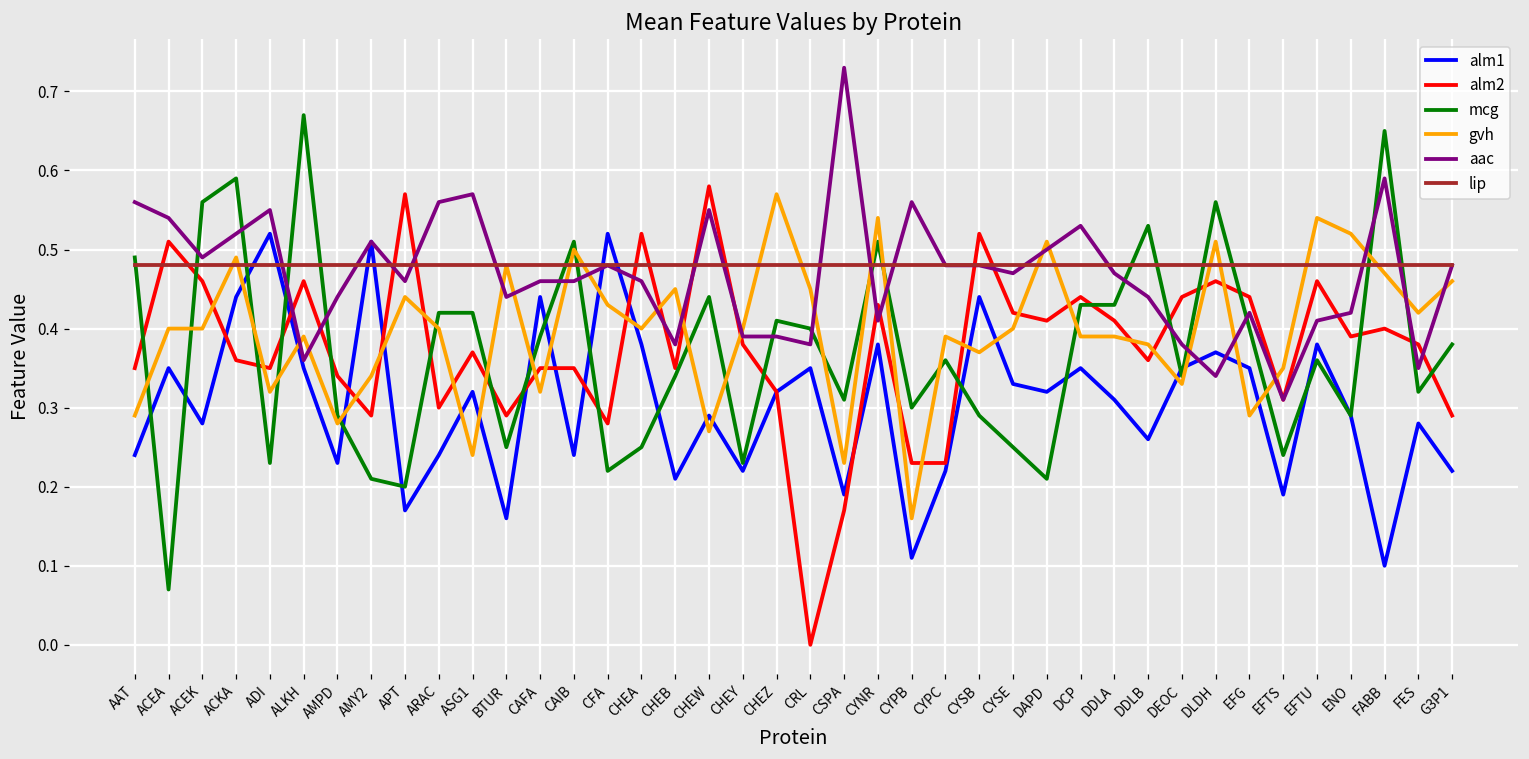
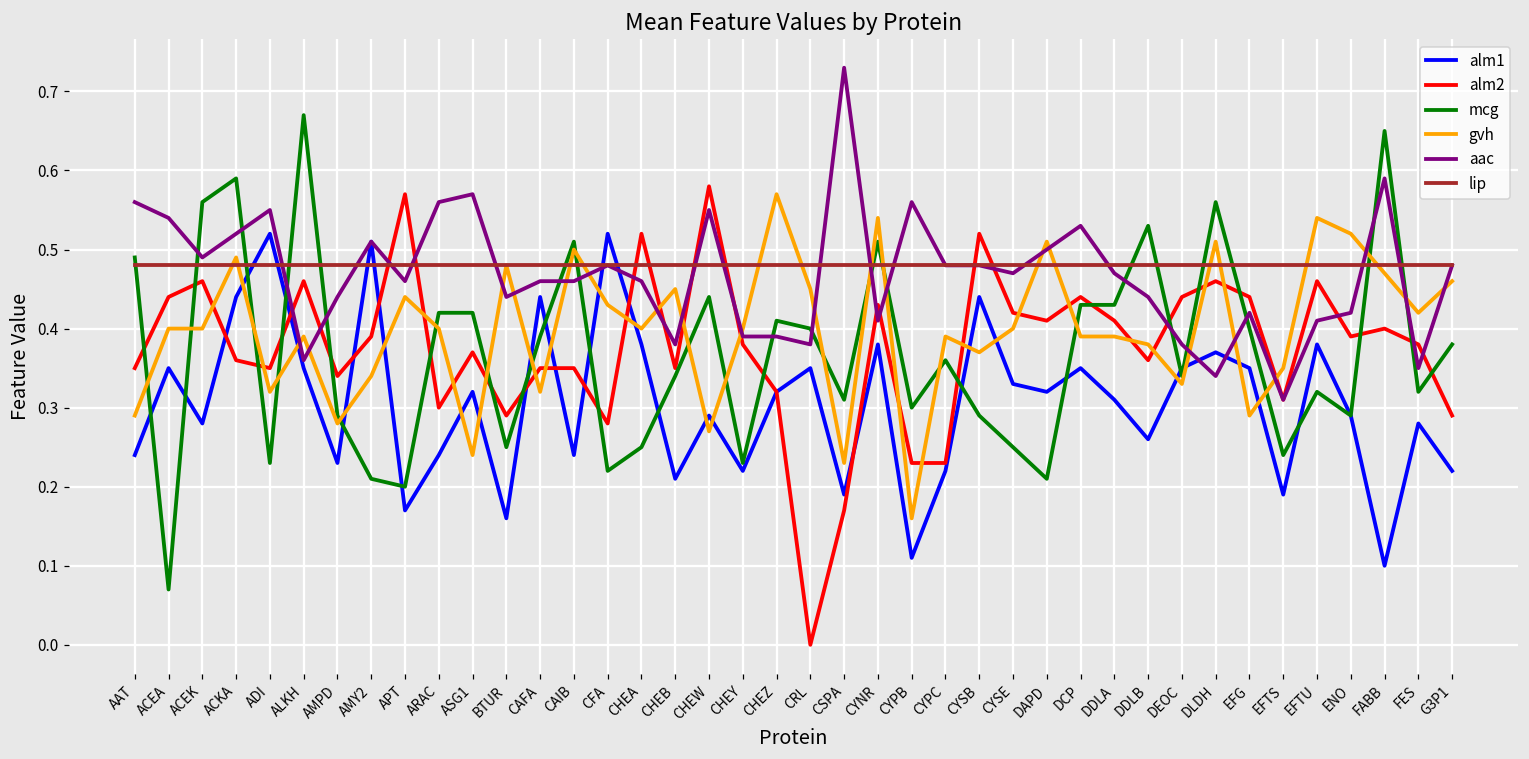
alm2, ACEA: 0.51 -> 0.44
alm2, AMY2: 0.29 -> 0.39
mcg, EFTU: 0.36 -> 0.32
